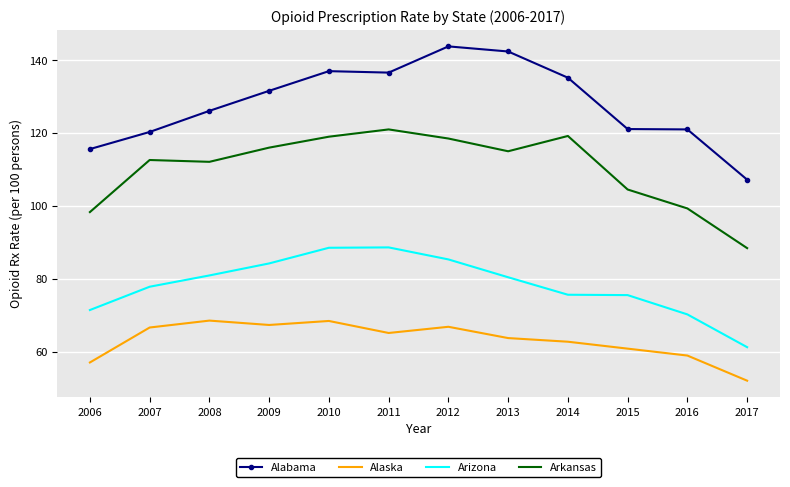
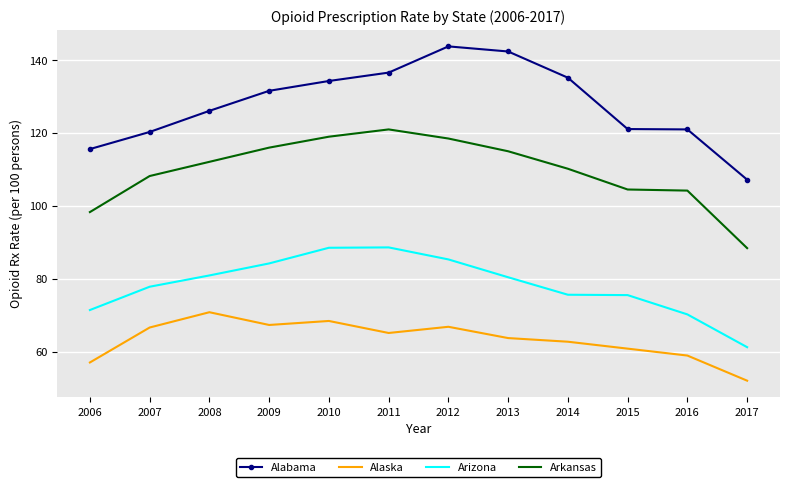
Arkansas, 2007: 113 -> 108
Alaska, 2008: 69 -> 71
Alabama, 2010: 137 -> 134
Arkansas, 2014: 119 -> 110
Arkansas, 2016: 99 -> 104
